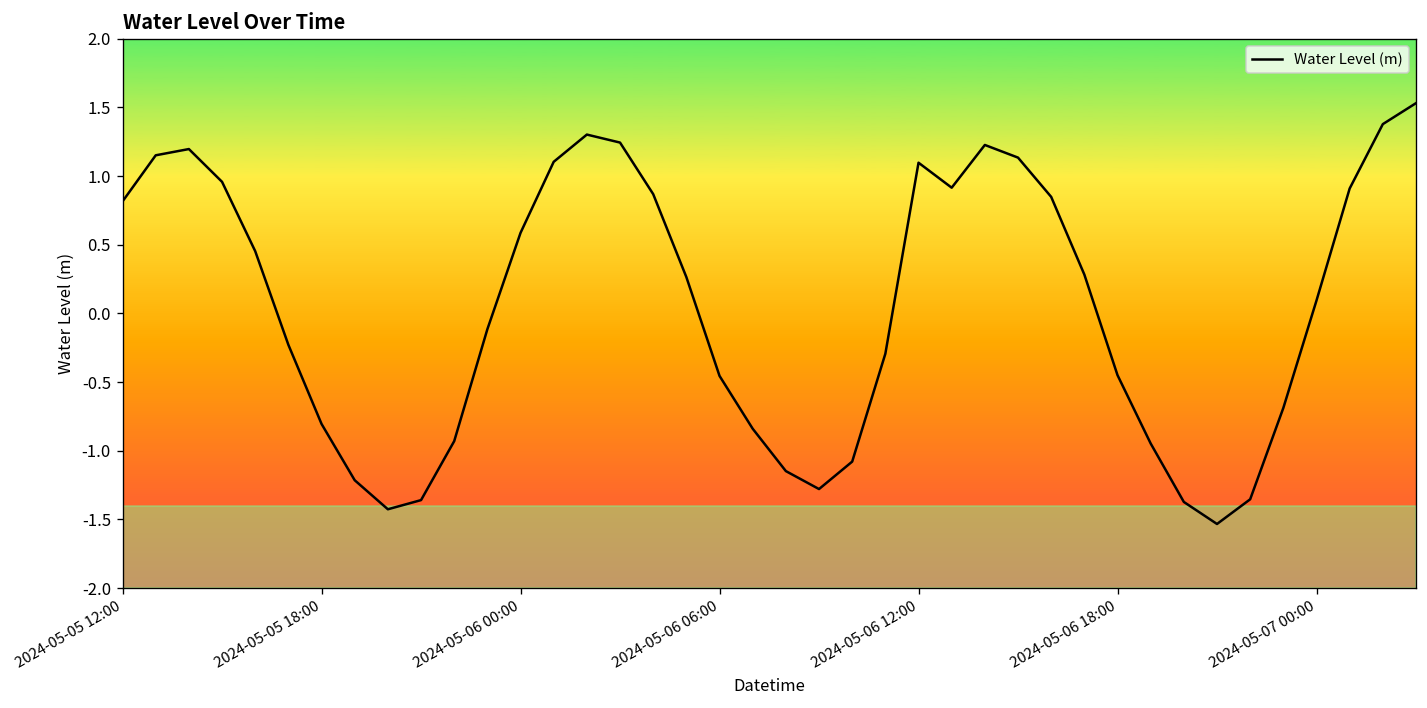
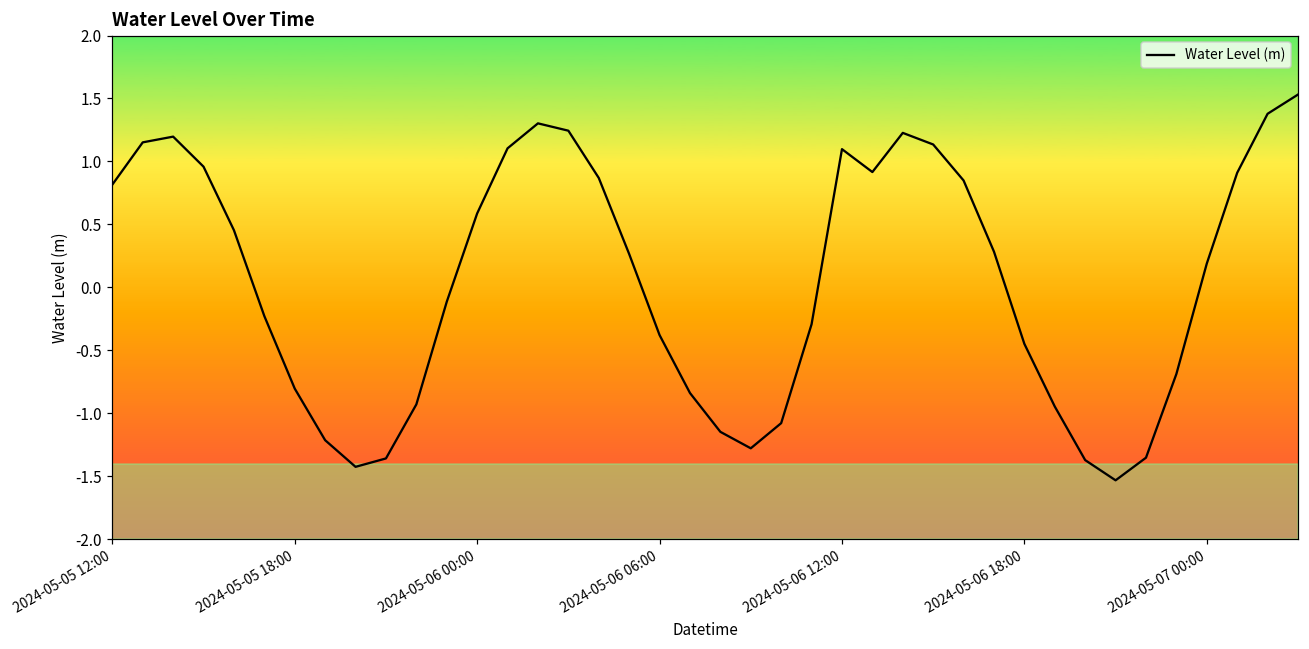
2024-05-06 06:00: -0.46 -> -0.38
2024-05-07 00:00: 0.09 -> 0.19
